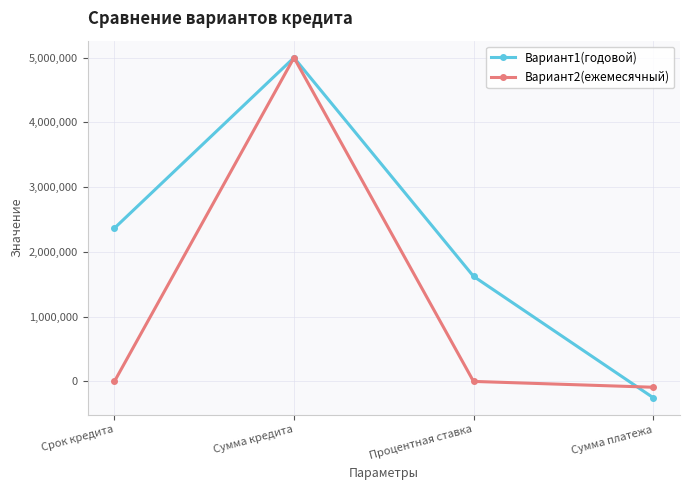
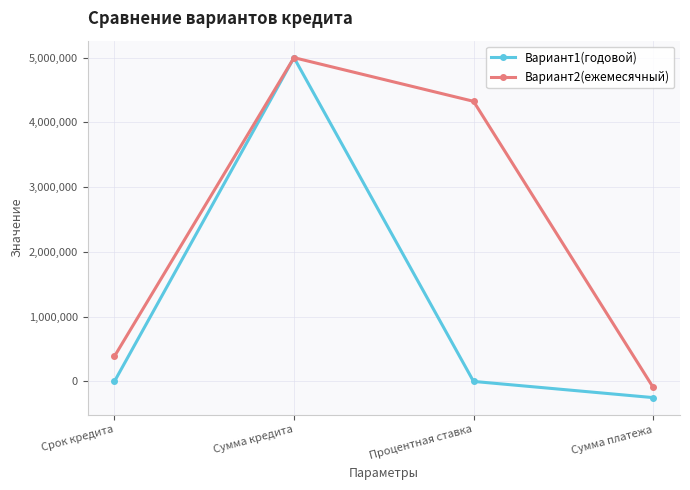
Вариант1(годовой), Срок кредита: 2,400,000 -> 0
Вариант2(ежемесячный), Срок кредита: 0 -> 400,000
Вариант1(годовой), Процентная ставка: 1,600,000 -> 0
Вариант2(ежемесячный), Процентная ставка: 0 -> 4,300,000
